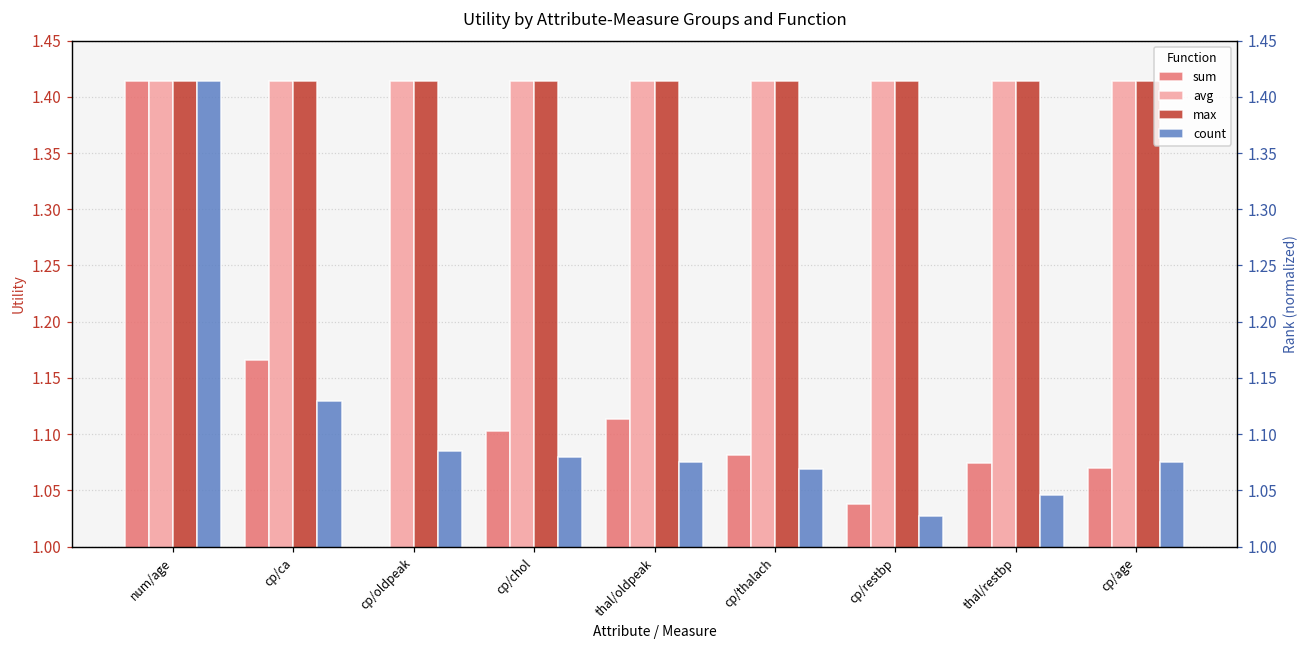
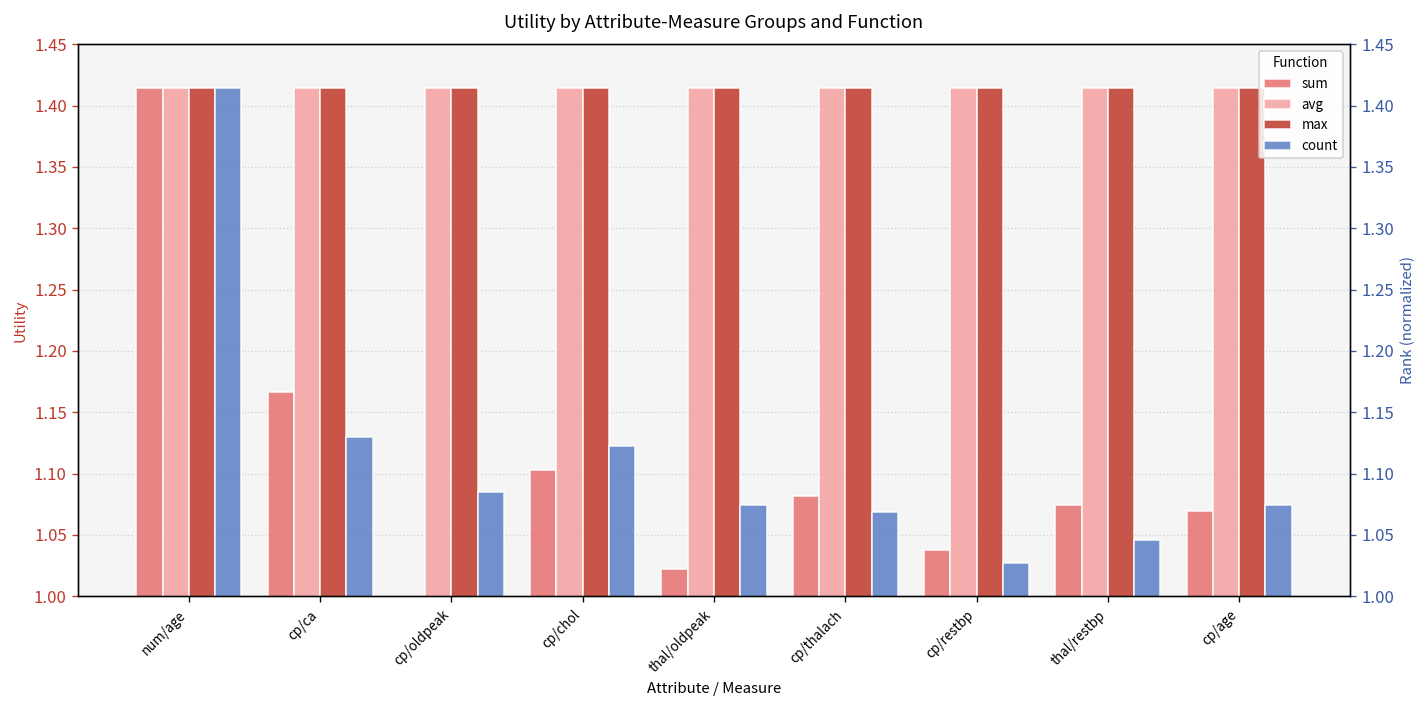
count, cp/chol: 1.080 -> 1.123
sum, thal/oldpeak: 1.113 -> 1.023
